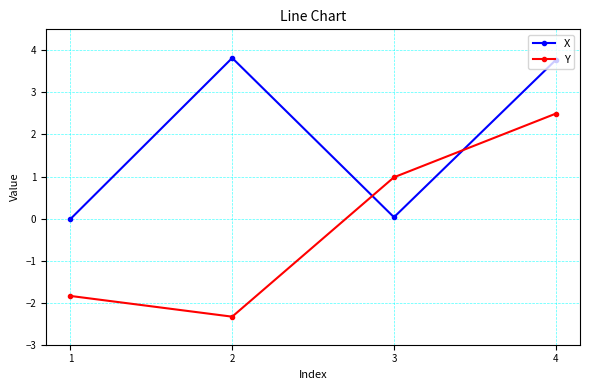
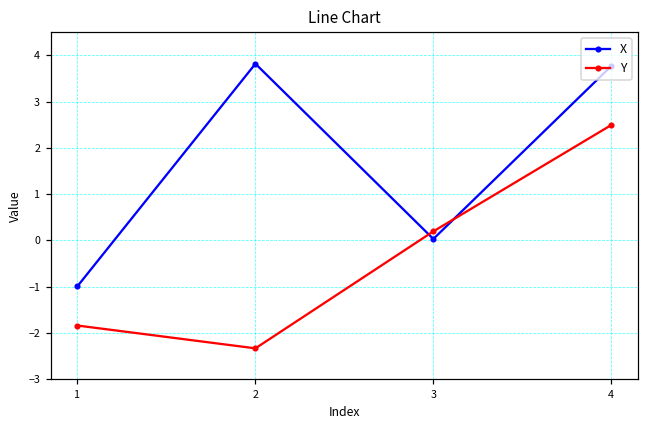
X, 1: 0.0 -> -1.0
Y, 3: 1.0 -> 0.2
